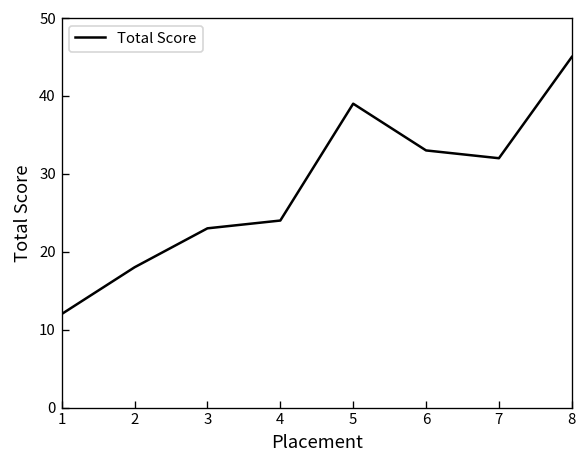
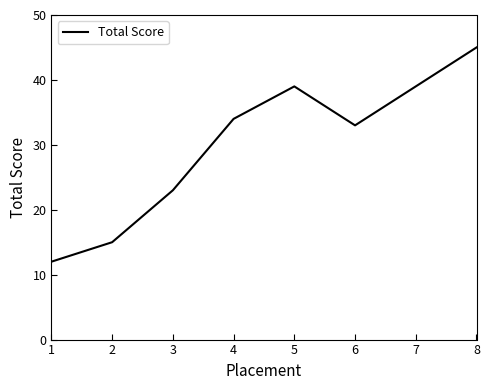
2: 18 -> 15
4: 24 -> 34
7: 32 -> 39
